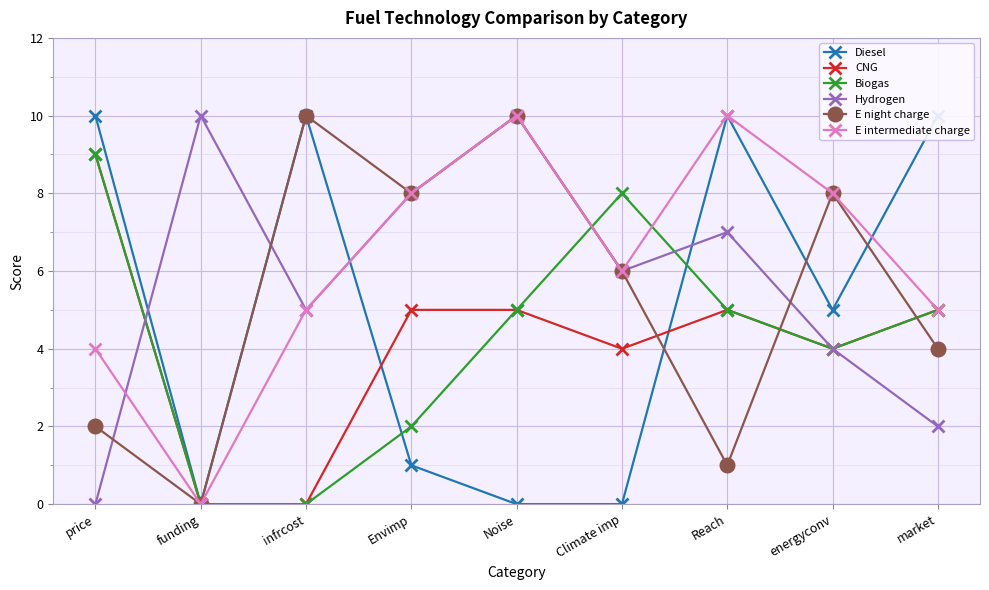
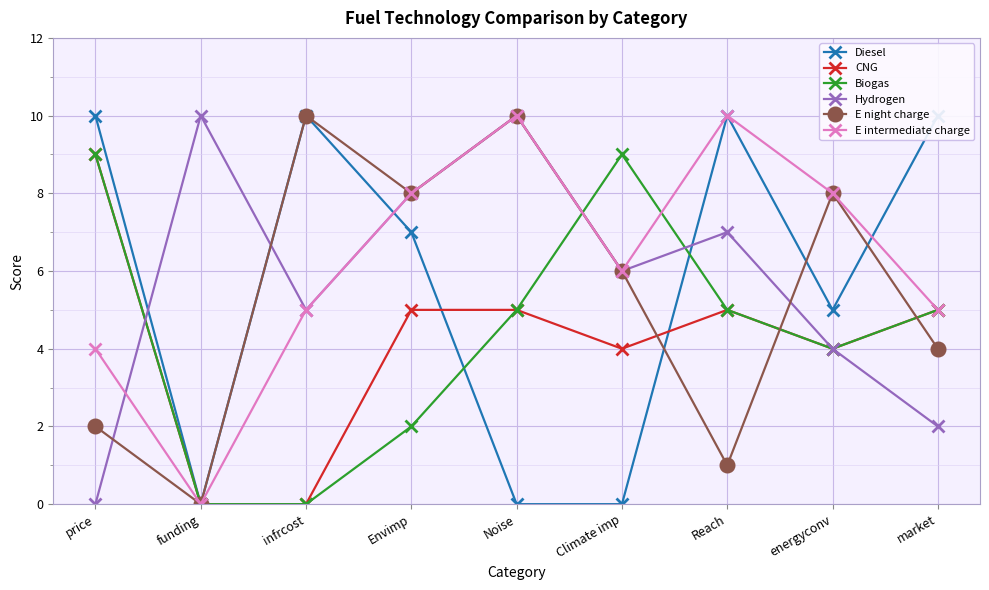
Diesel, Envimp: 1 -> 7
Biogas, Climate imp: 8 -> 9
